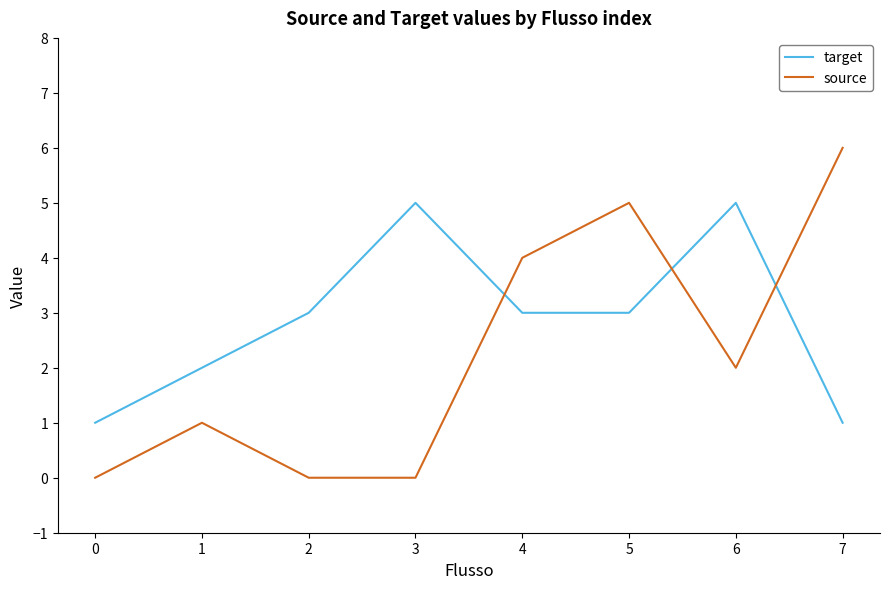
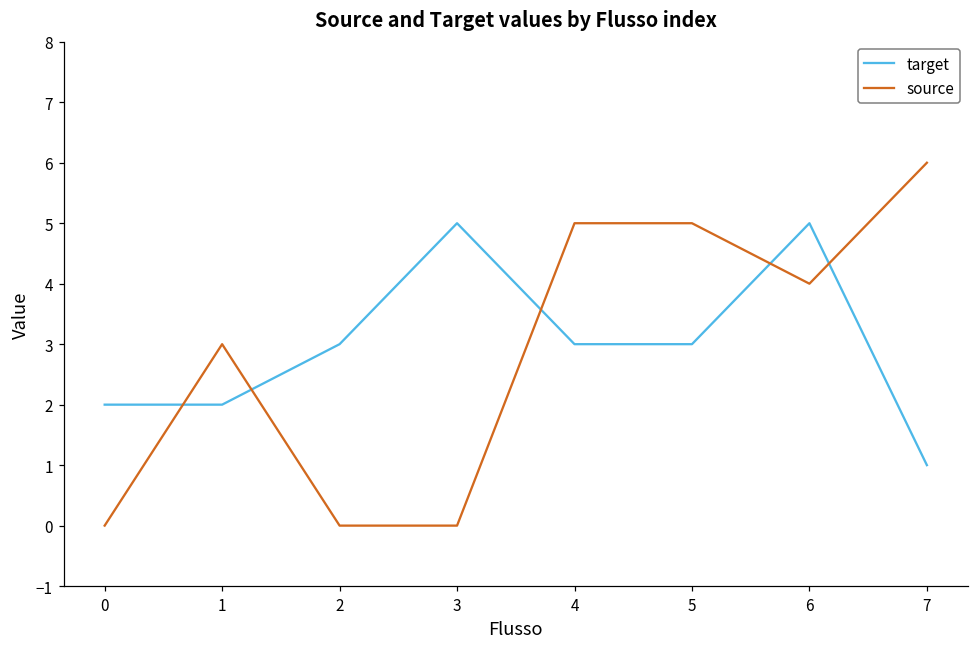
target, 0: 1 -> 2
source, 1: 1 -> 3
source, 4: 4 -> 5
source, 6: 2 -> 4
